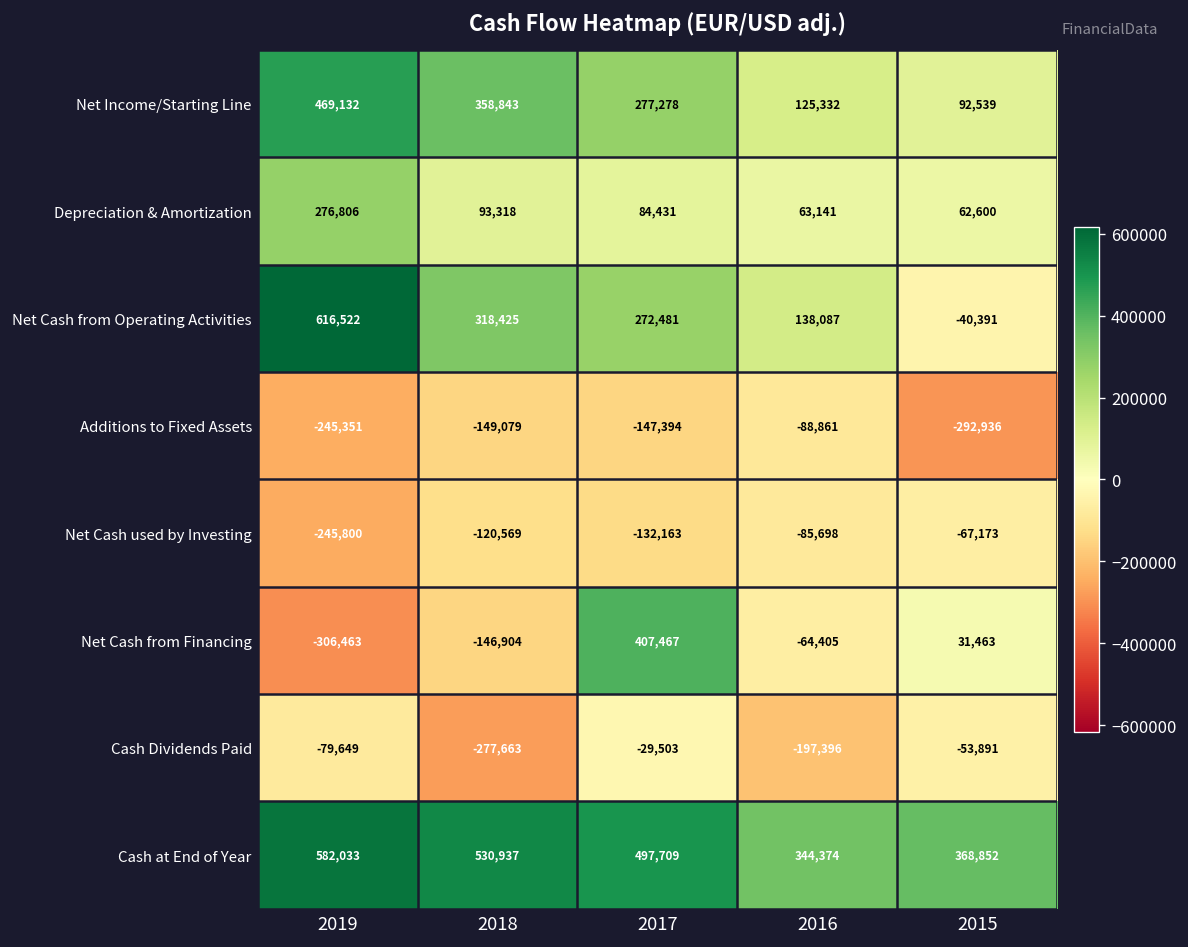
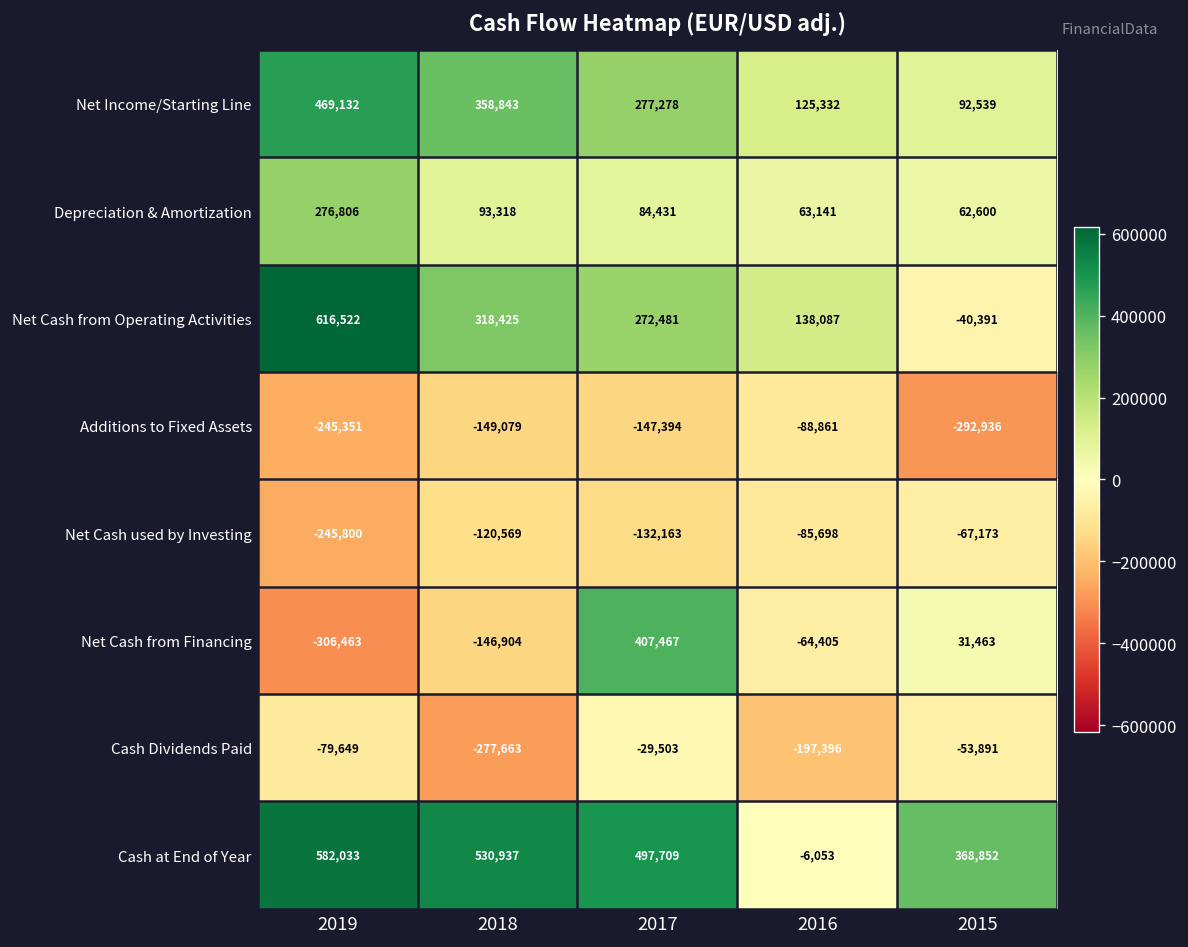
Cash at End of Year, 2016: 344,374 -> -6,053
